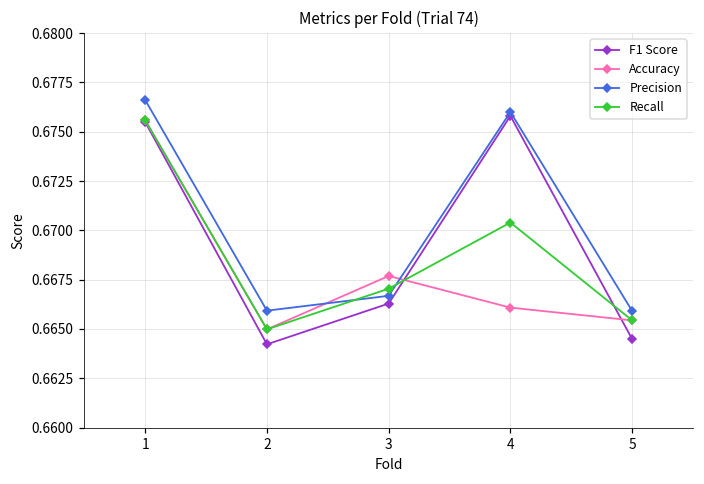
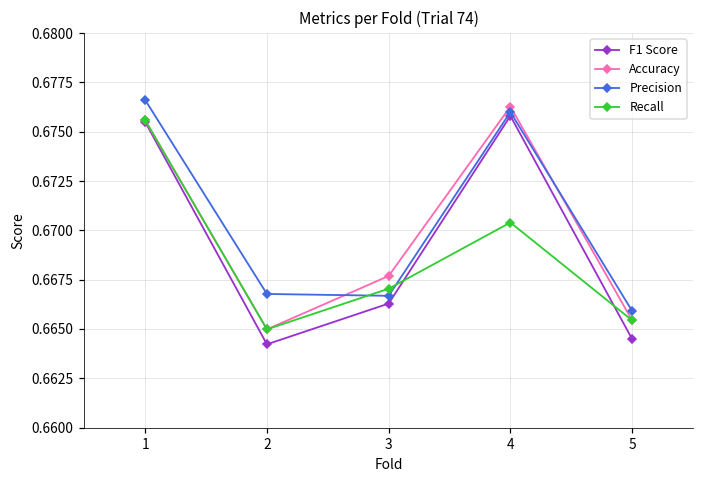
Precision, 2: 0.6659 -> 0.6668
Accuracy, 4: 0.6661 -> 0.6763
